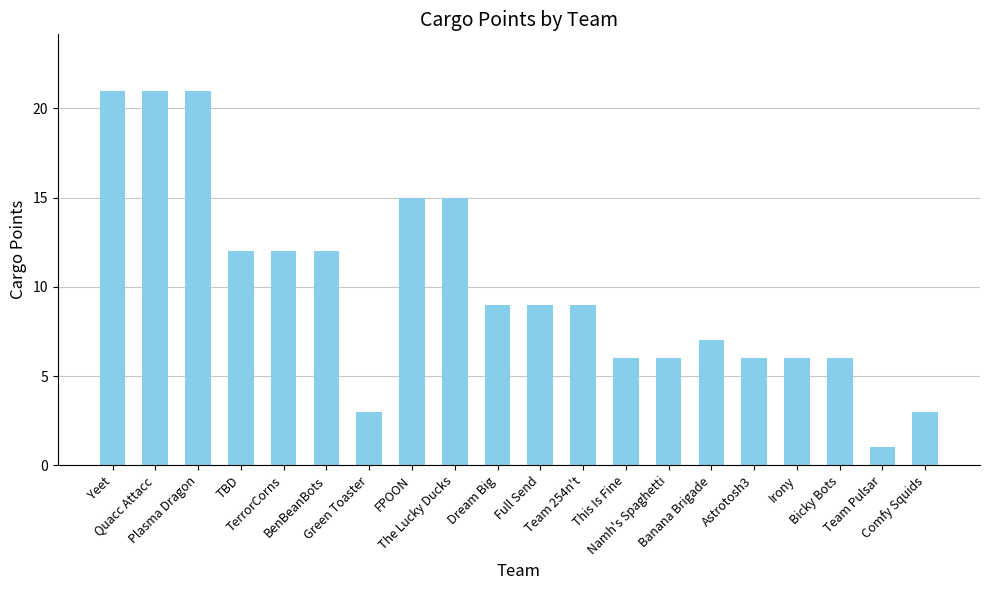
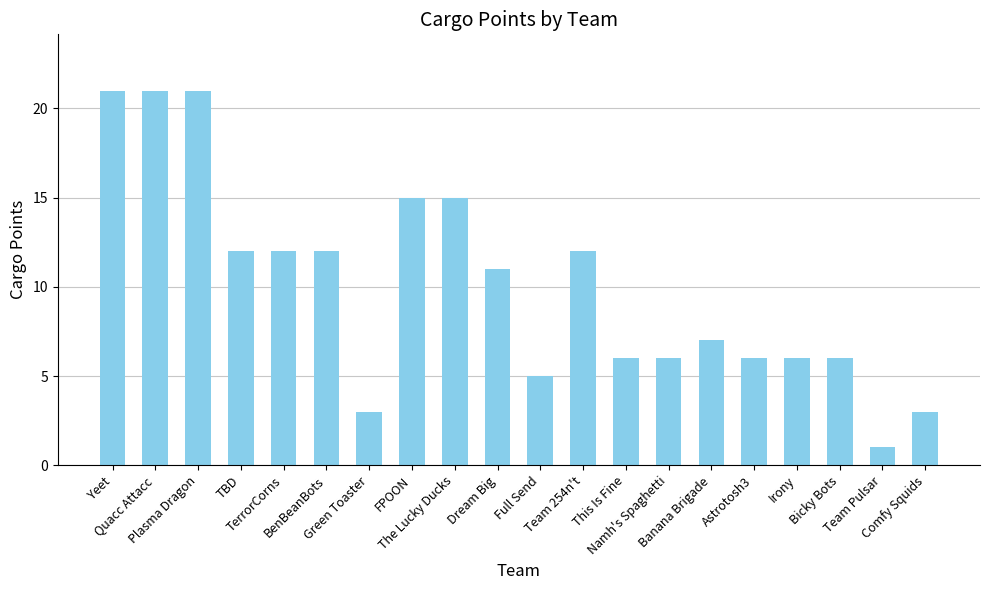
Dream Big: 9 -> 11
Full Send: 9 -> 5
Team 254n't: 9 -> 12
